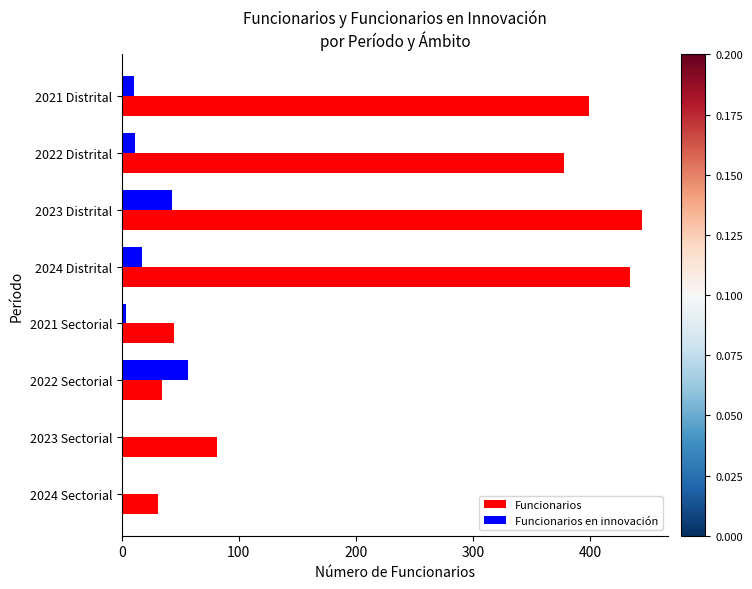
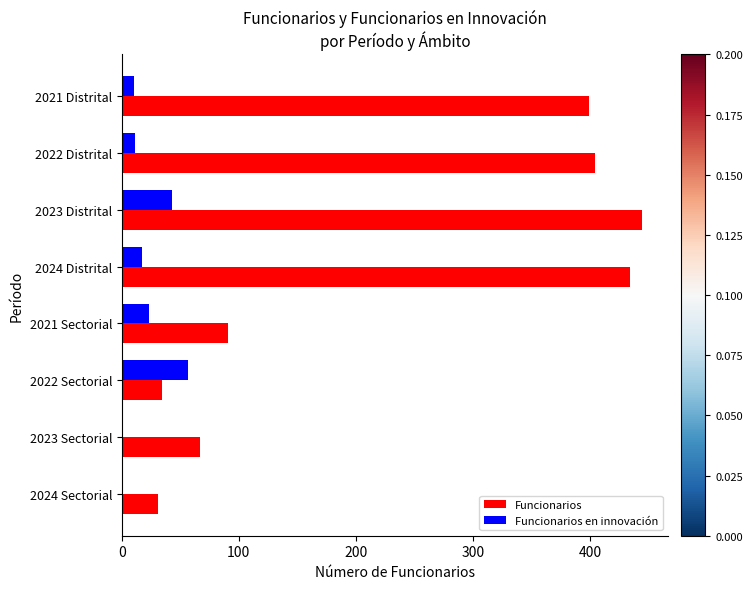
Funcionarios, 2022 Distrital: 377 -> 404
Funcionarios en innovación, 2021 Sectorial: 4 -> 24
Funcionarios, 2021 Sectorial: 44 -> 91
Funcionarios, 2023 Sectorial: 82 -> 67
